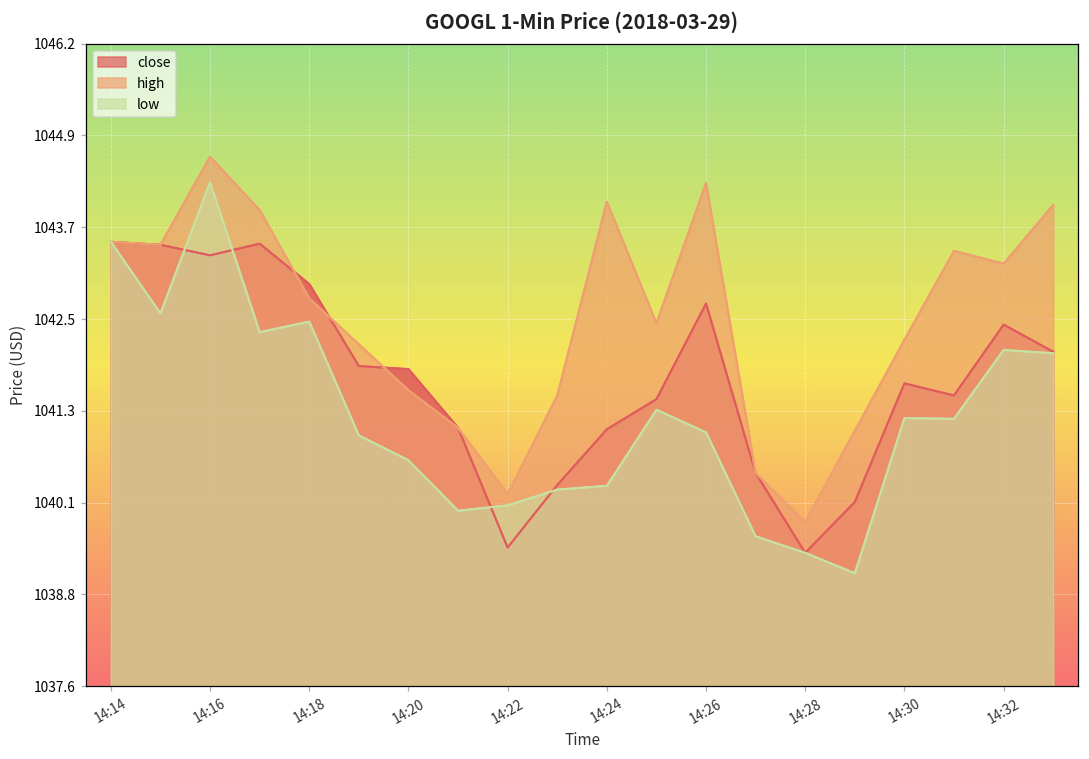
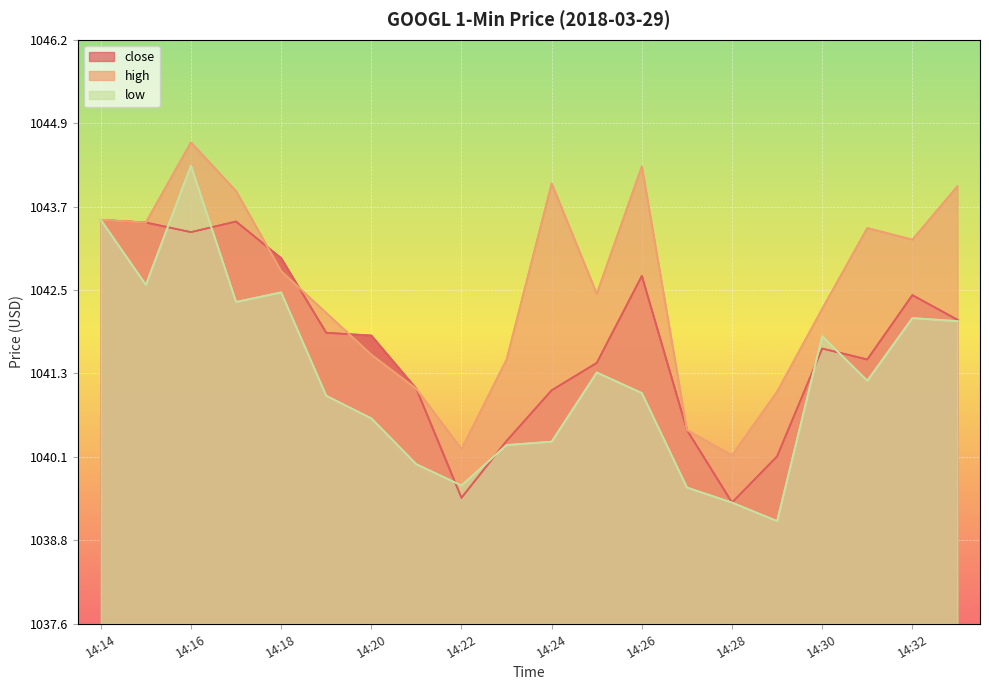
low, 14:22: 1040.0 -> 1039.6
high, 14:28: 1039.8 -> 1040.1
low, 14:30: 1041.2 -> 1041.8
